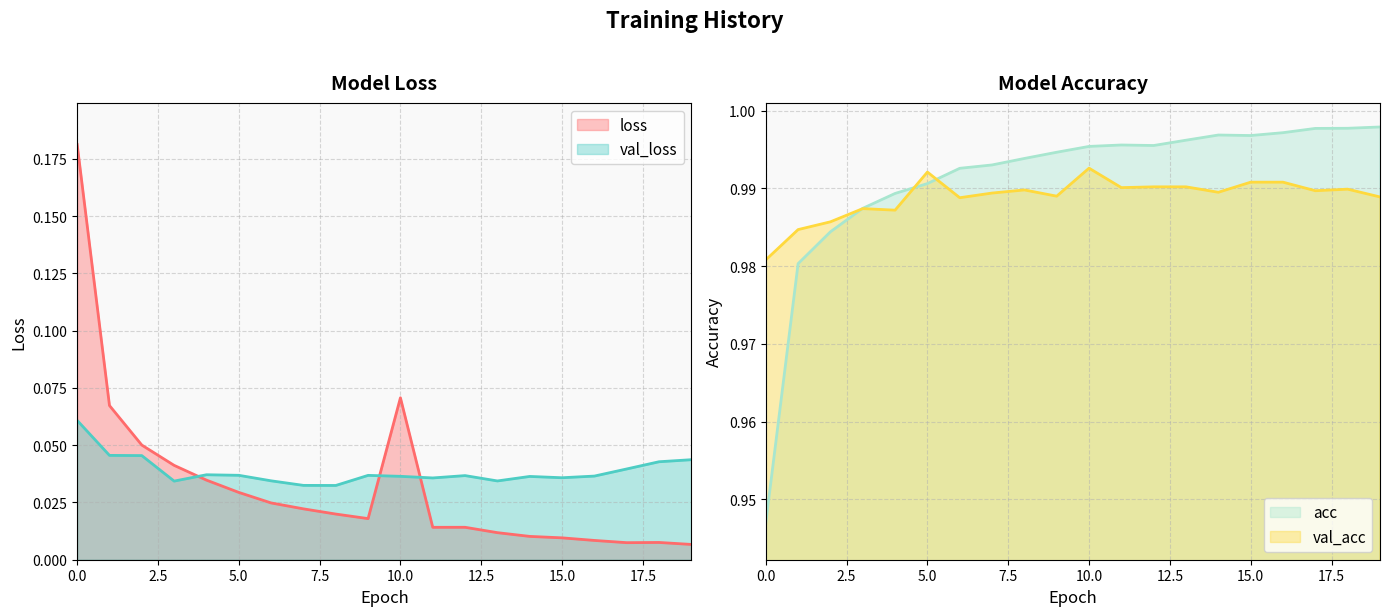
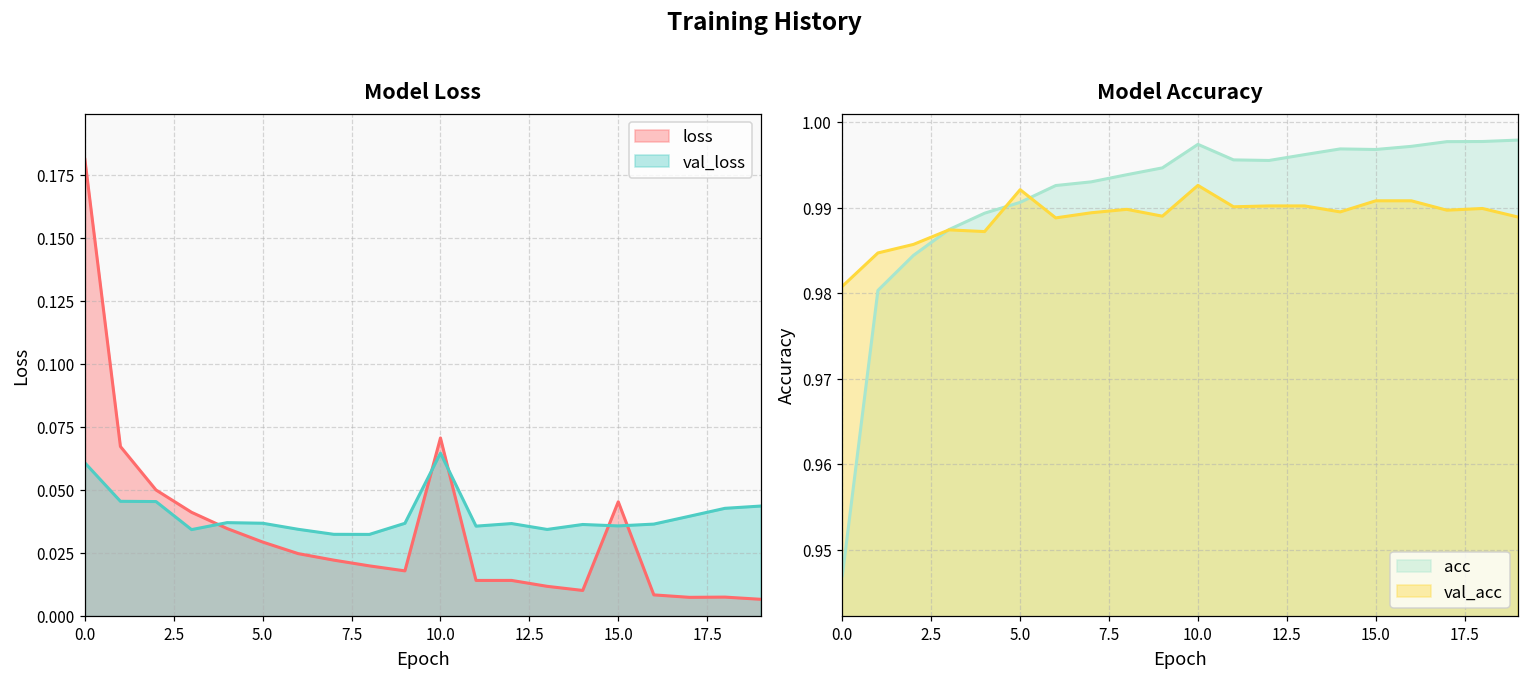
Model Loss, val_loss, 10.0: 0.036 -> 0.065
Model Loss, loss, 15.0: 0.010 -> 0.045
Model Accuracy, acc, 10.0: 0.995 -> 0.997
